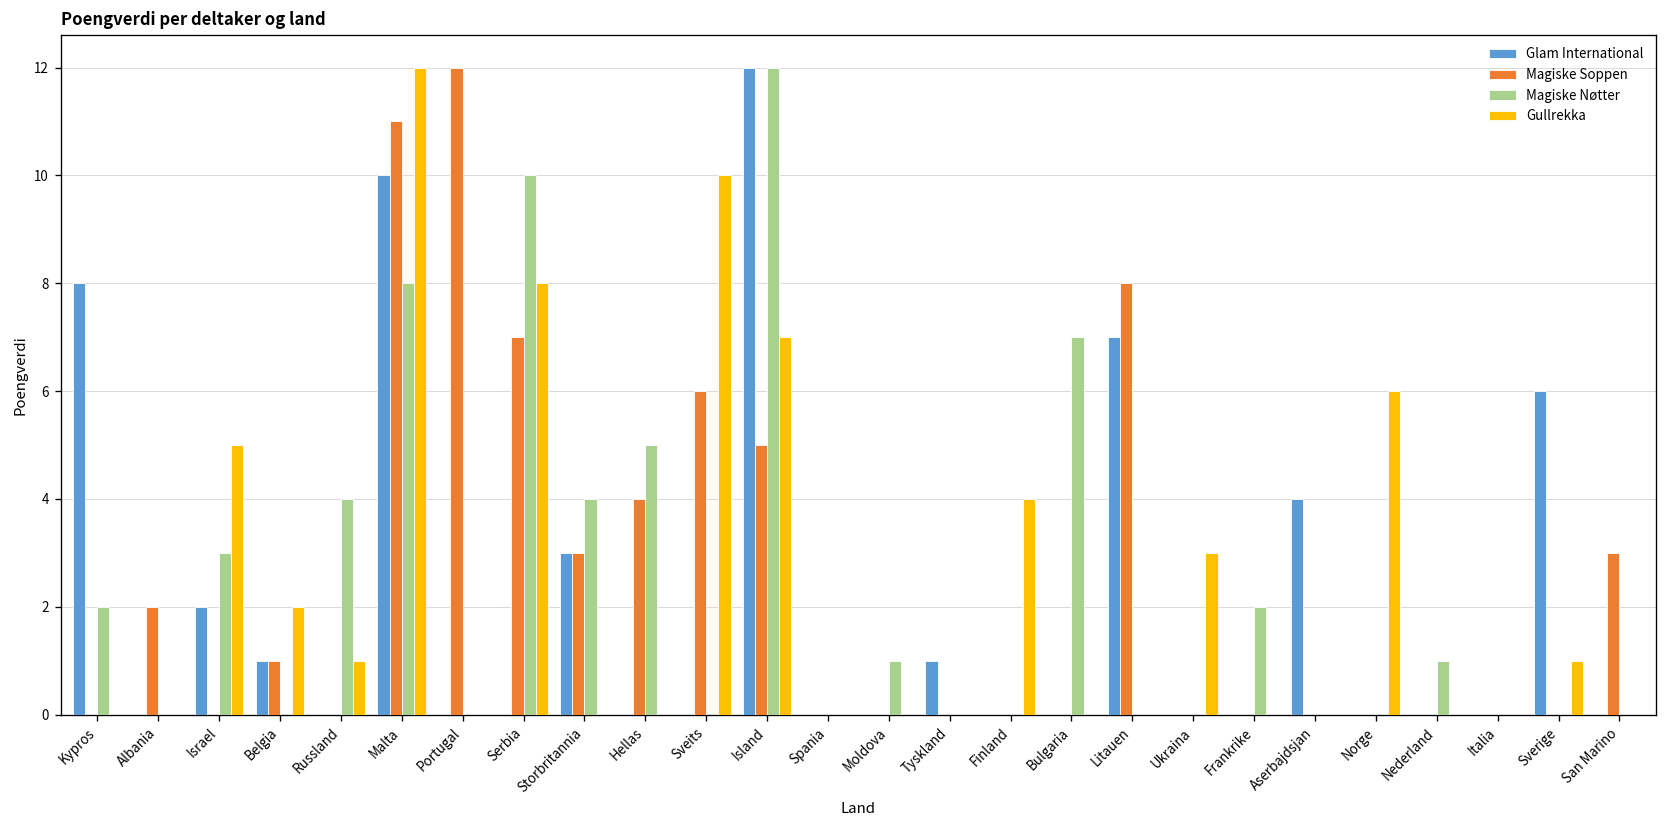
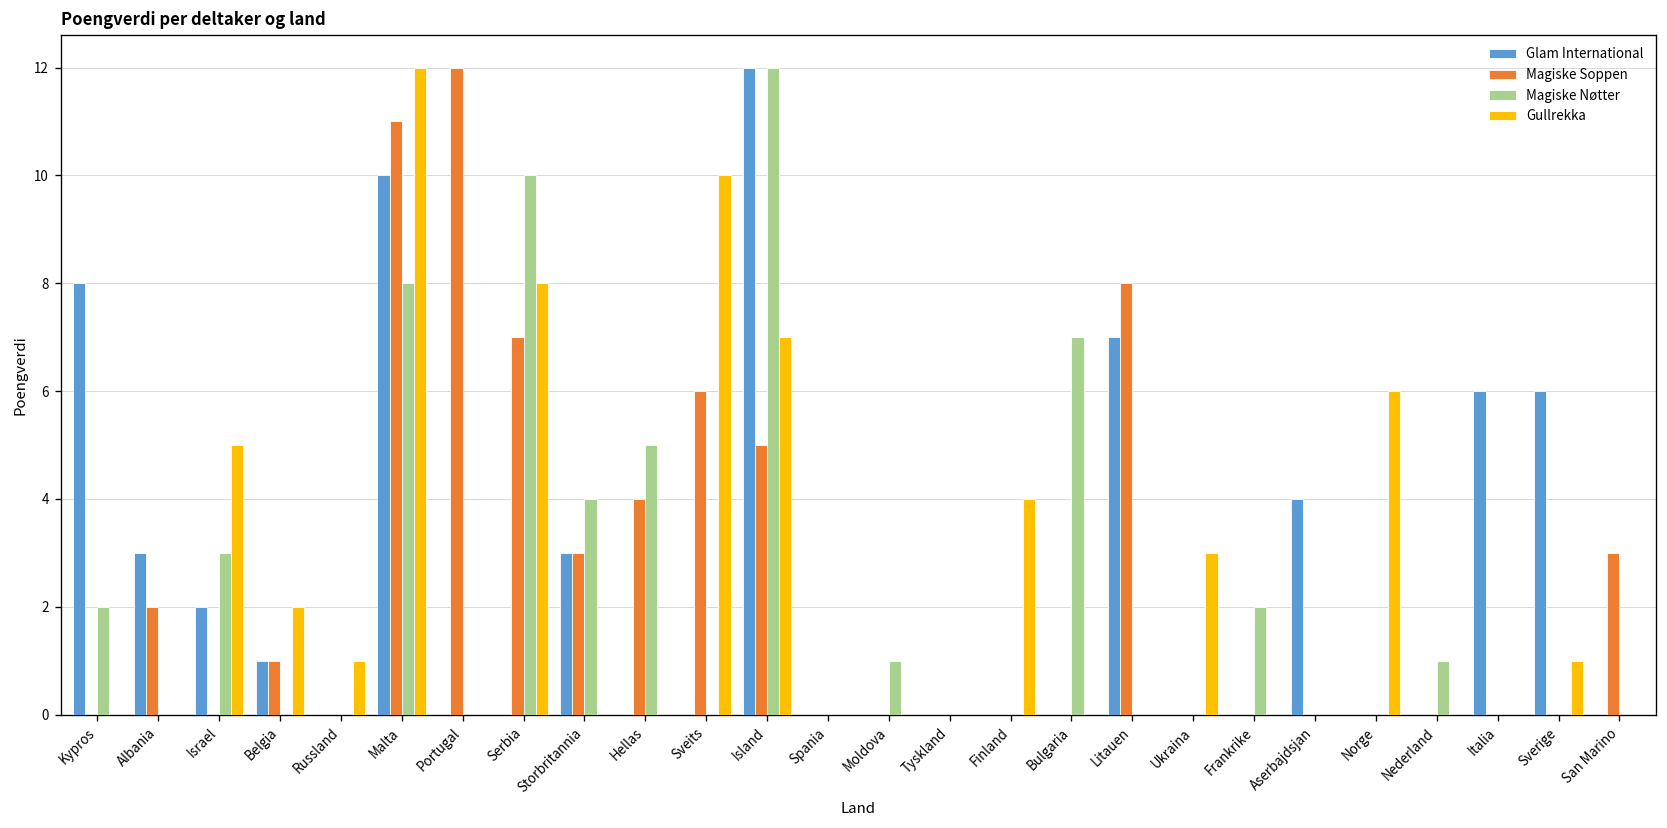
Glam International, Albania: 0 -> 3
Magiske Nøtter, Russland: 4 -> 0
Glam International, Tyskland: 1 -> 0
Glam International, Italia: 0 -> 6
